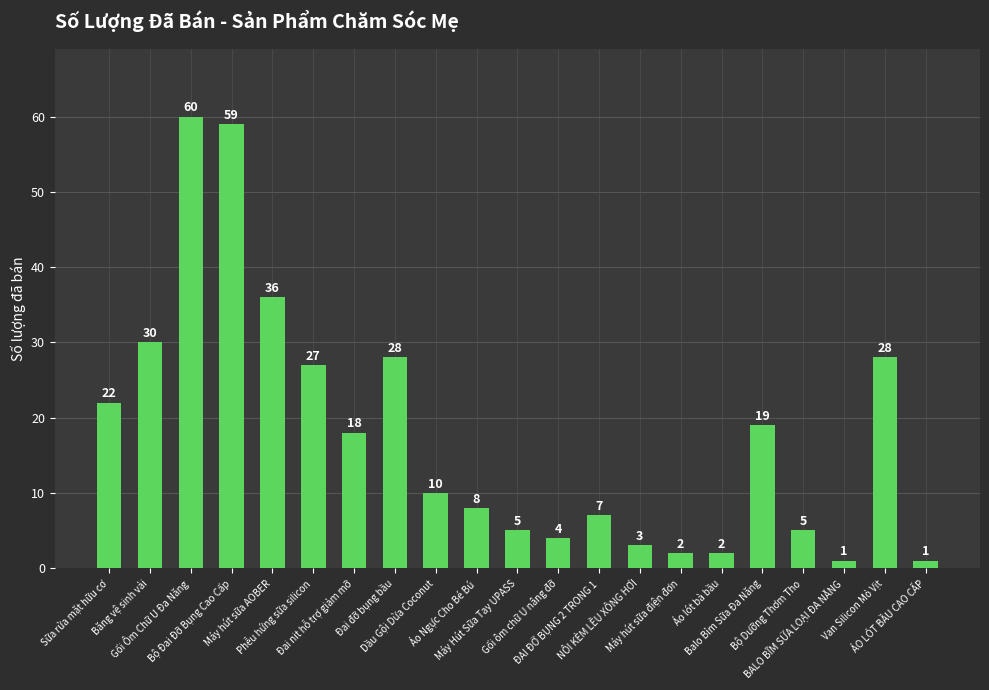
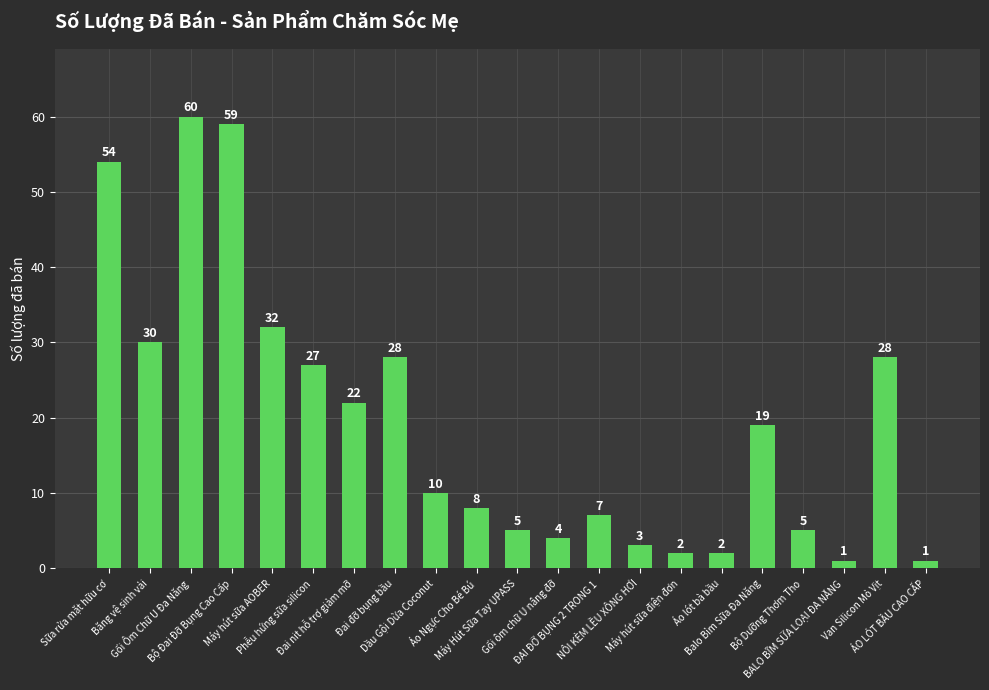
Sữa rửa mặt hữu cơ: 22 -> 54
Máy hút sữa AOBER: 36 -> 32
Đai nit hỗ trợ giảm mỡ: 18 -> 22
